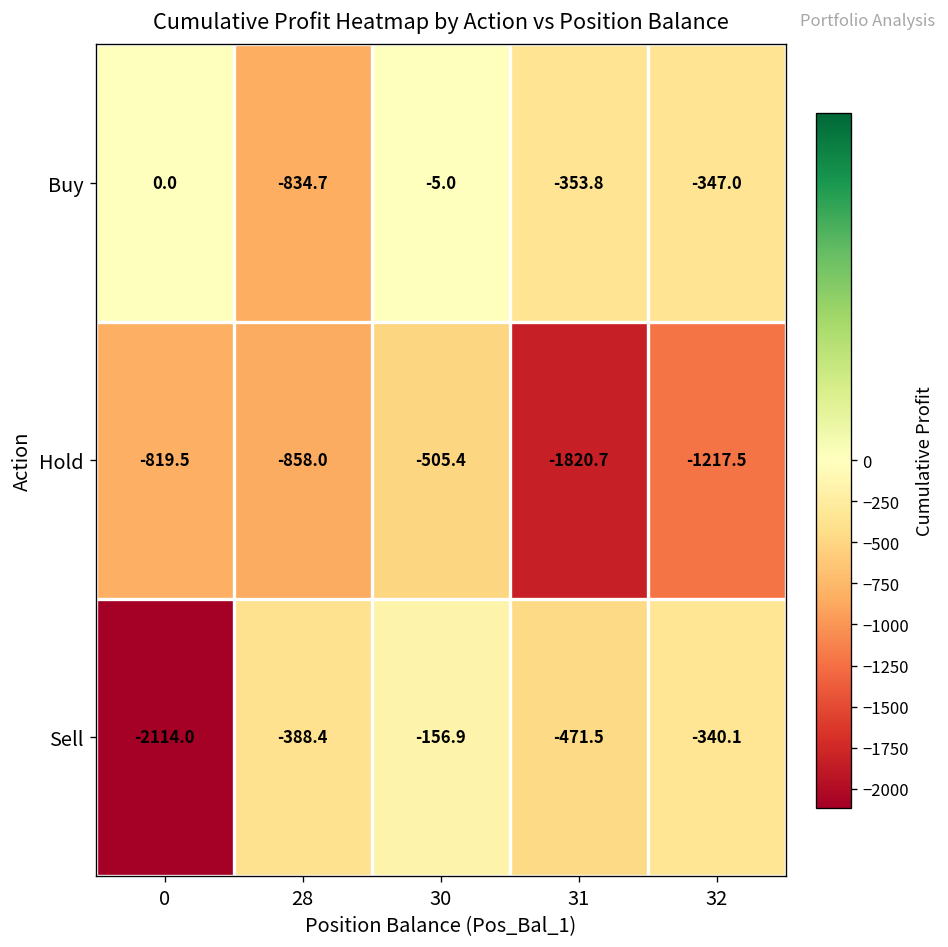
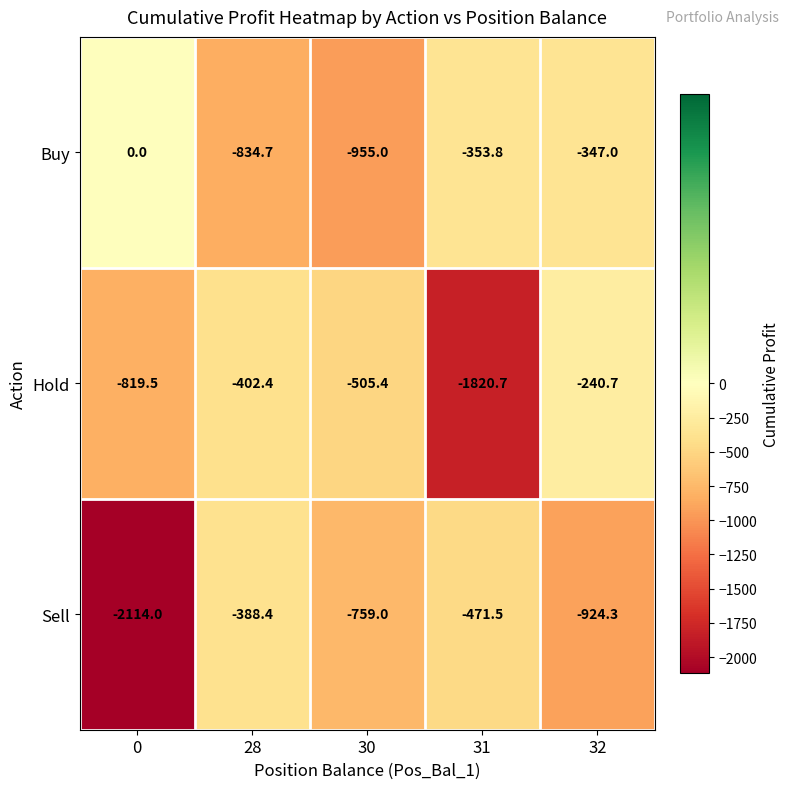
Buy, 30: -5.0 -> -955.0
Hold, 28: -858.0 -> -402.4
Hold, 32: -1217.5 -> -240.7
Sell, 30: -156.9 -> -759.0
Sell, 32: -340.1 -> -924.3
